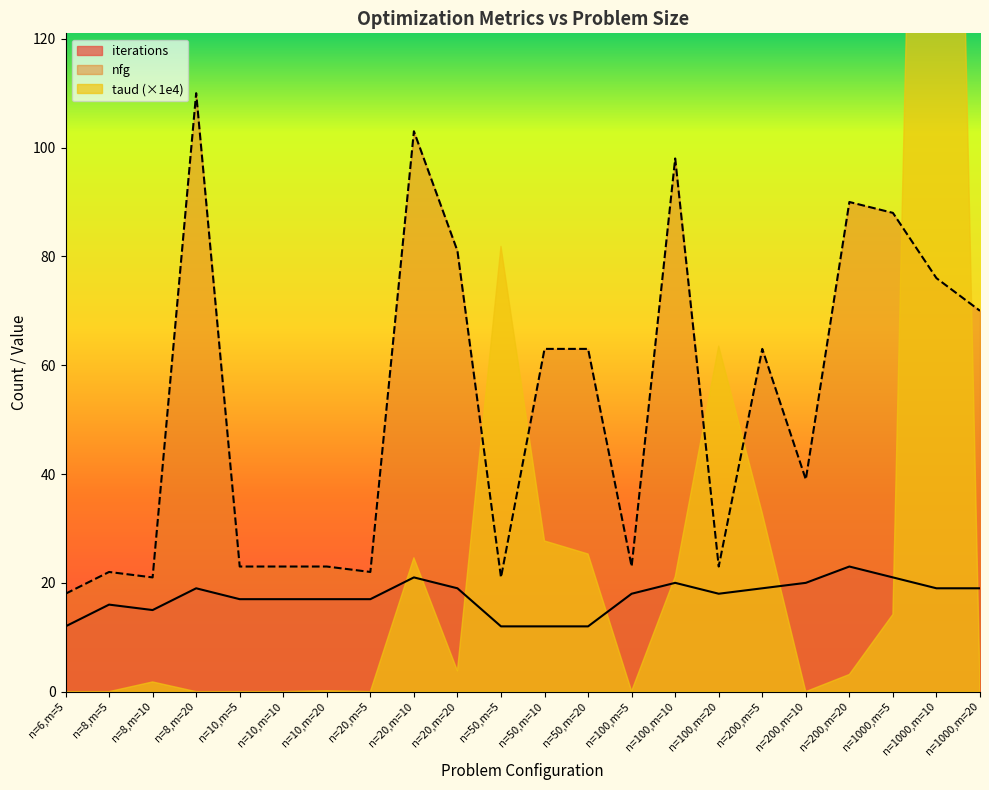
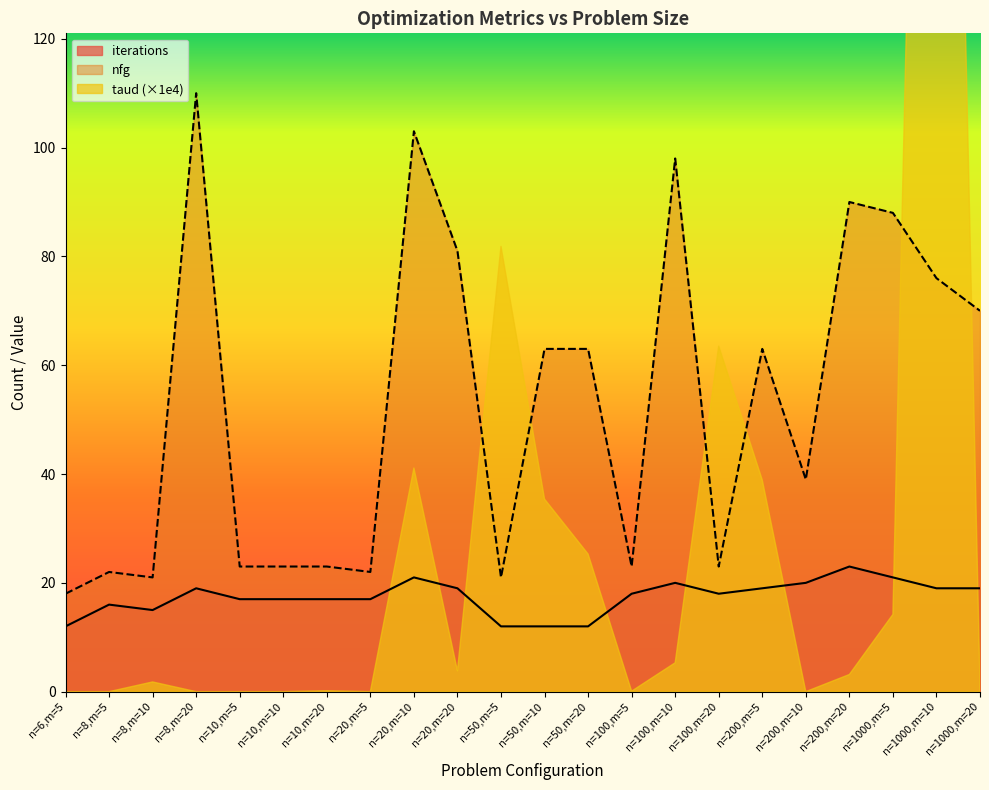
taud (×1e4), n=20,m=10: 25 -> 41
taud (×1e4), n=50,m=10: 28 -> 35
taud (×1e4), n=100,m=10: 21 -> 5
taud (×1e4), n=200,m=5: 33 -> 39
